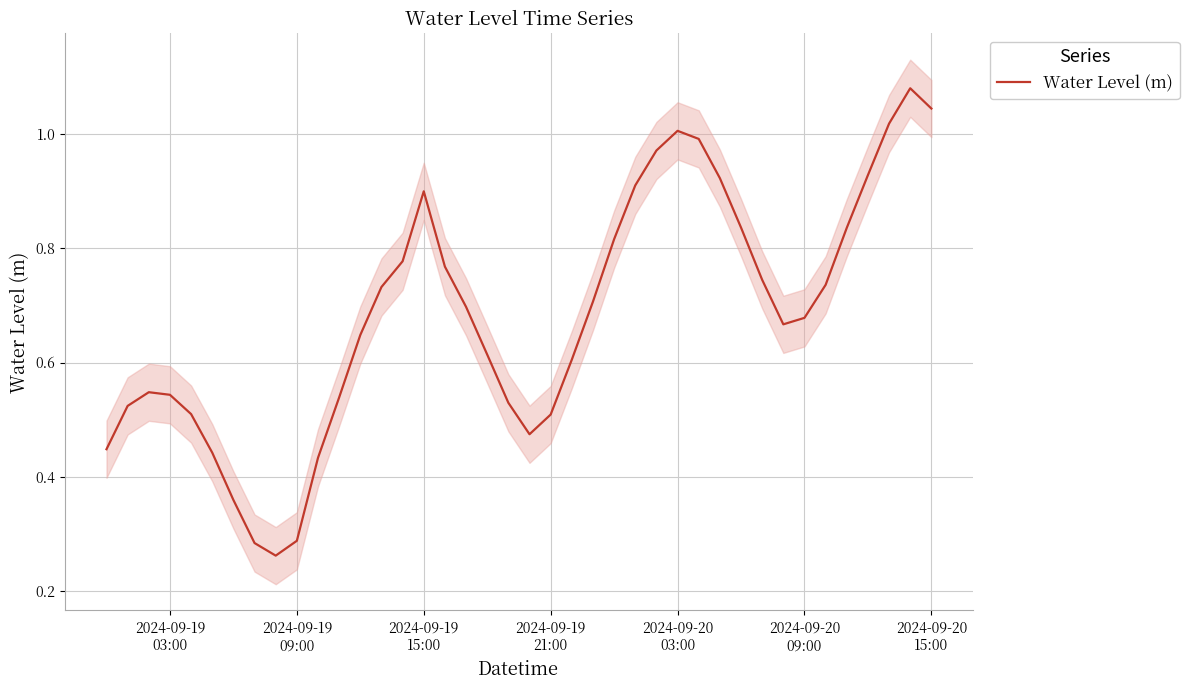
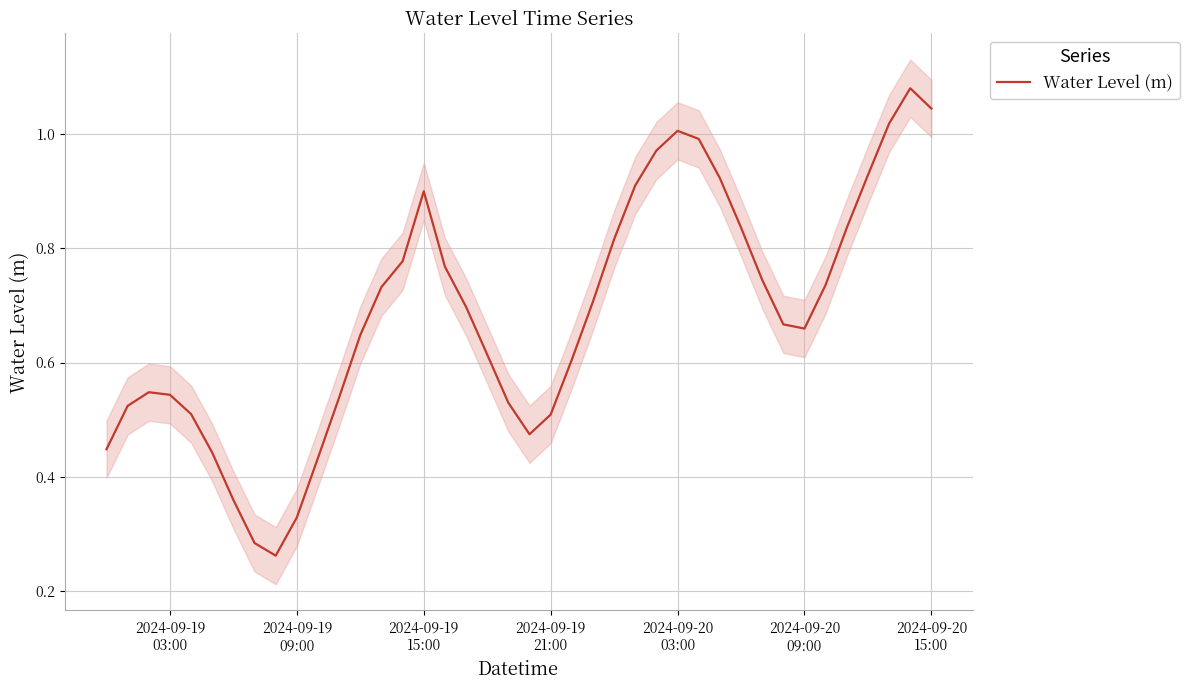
Water Level (m), 2024-09-19 09:00: 0.29 -> 0.33
Water Level (m), 2024-09-20 09:00: 0.68 -> 0.66
